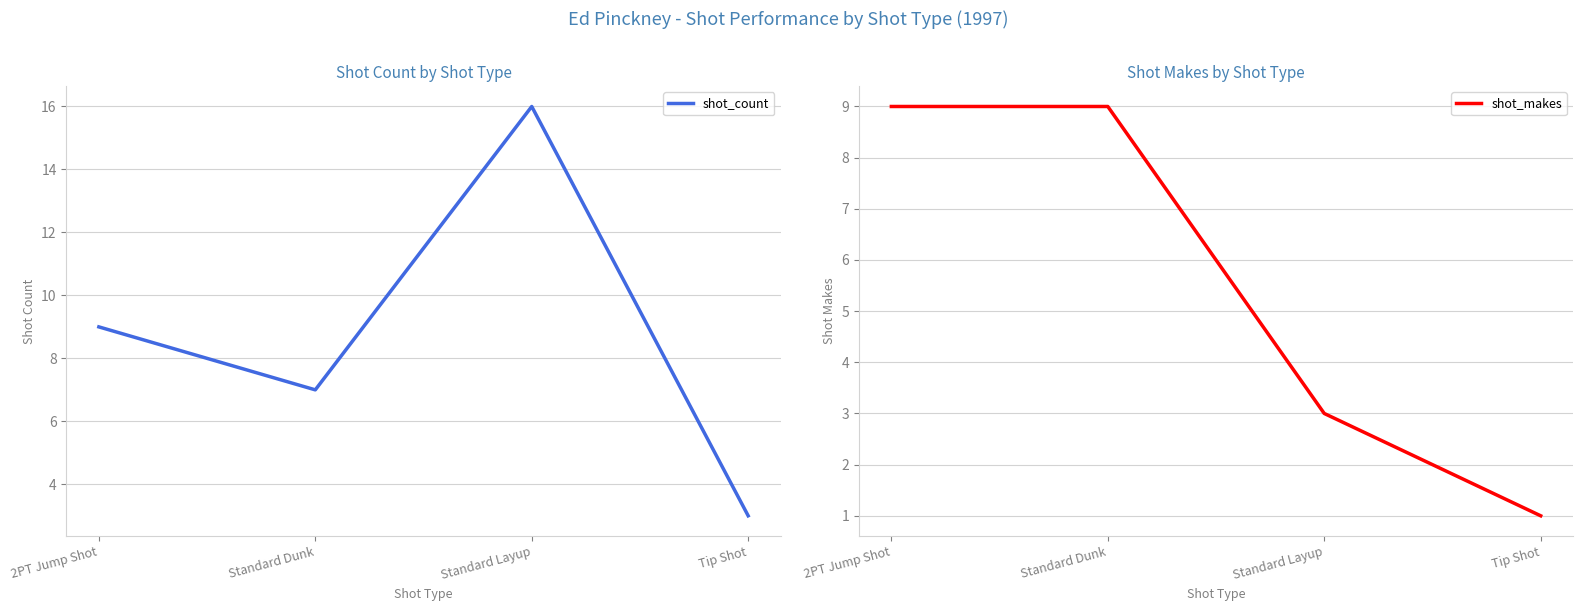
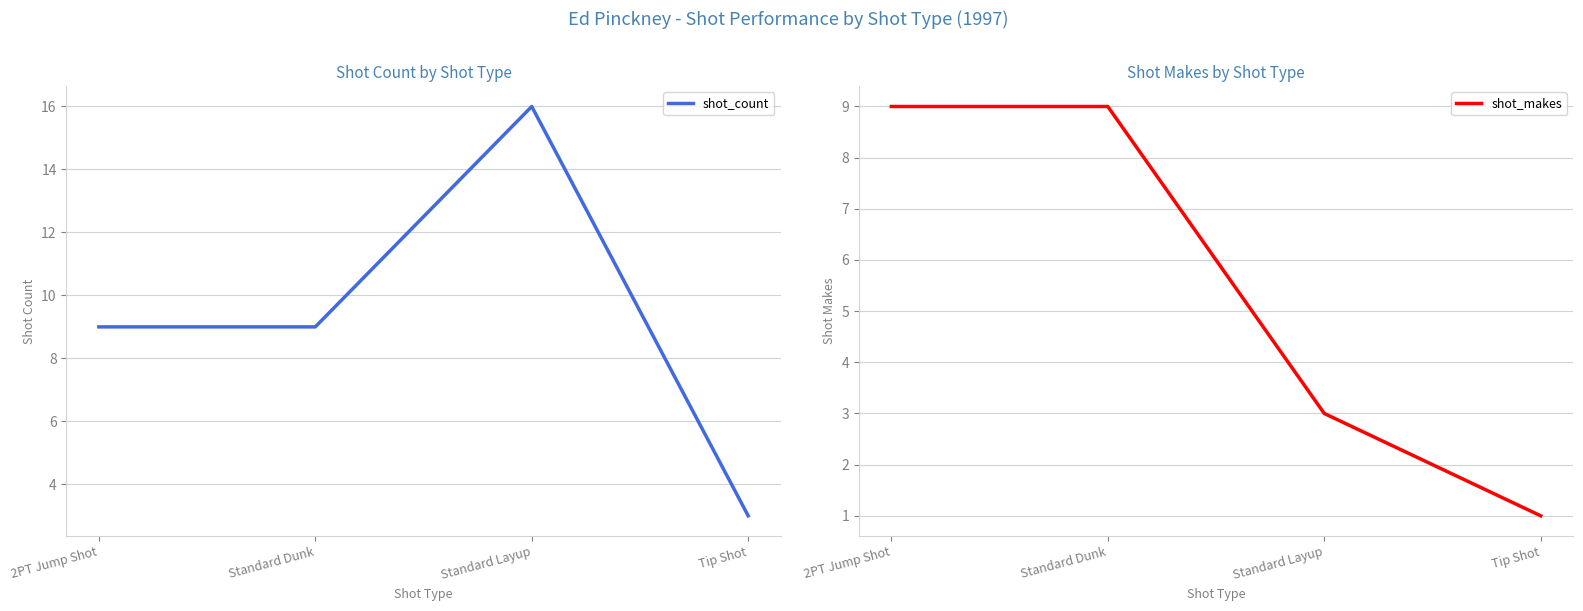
Shot Count by Shot Type, Standard Dunk: 7 -> 9
